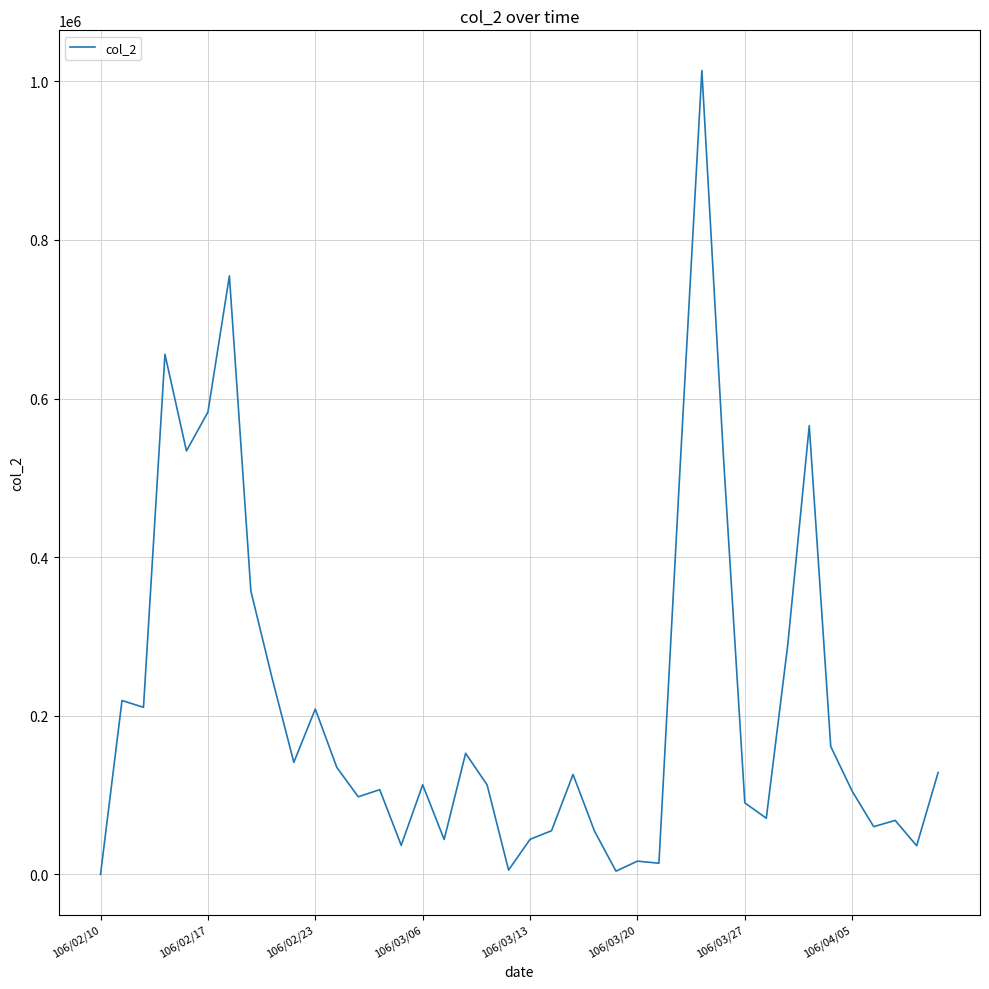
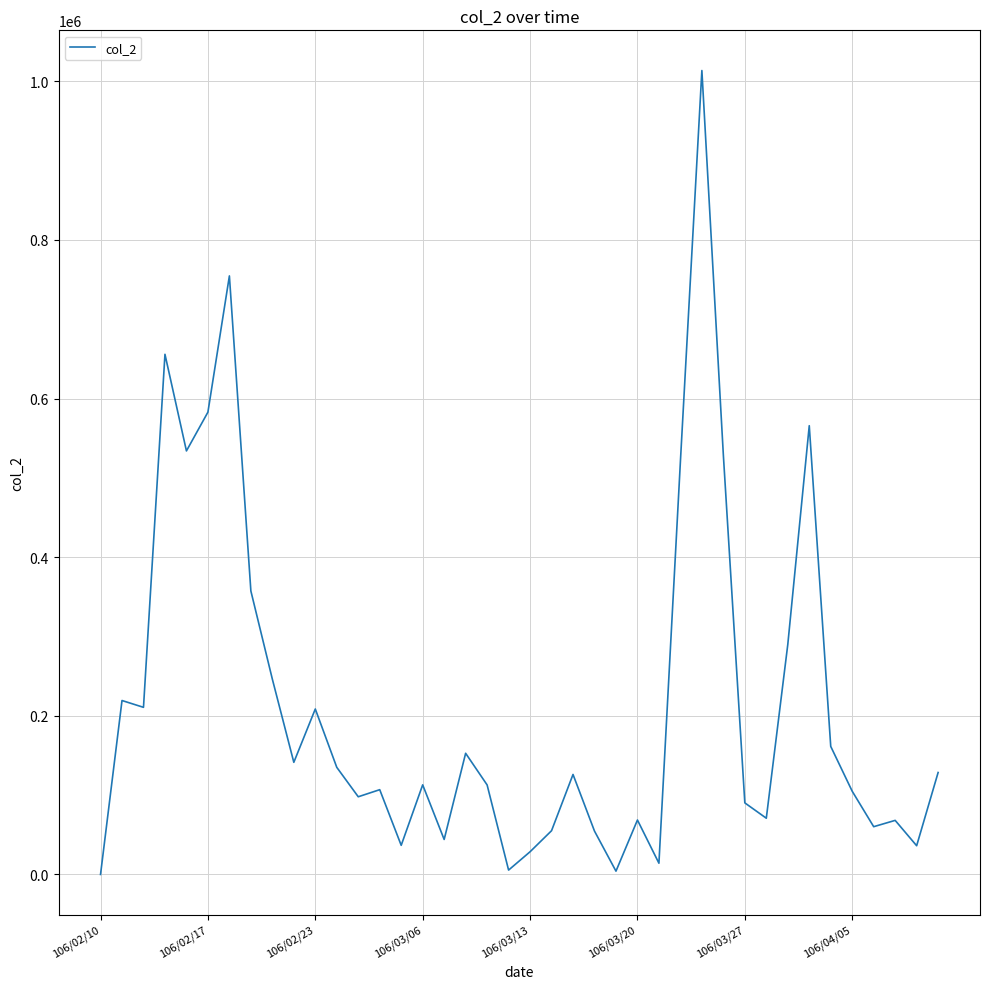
106/03/13: 40000 -> 30000
106/03/20: 20000 -> 70000
